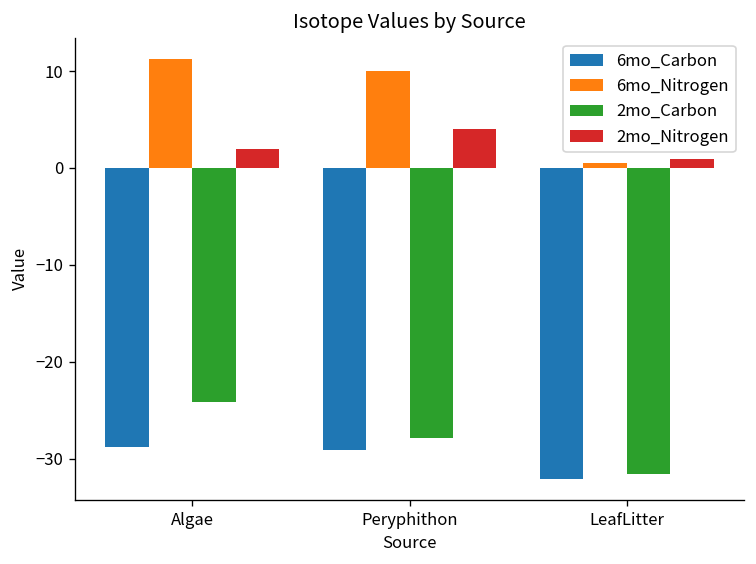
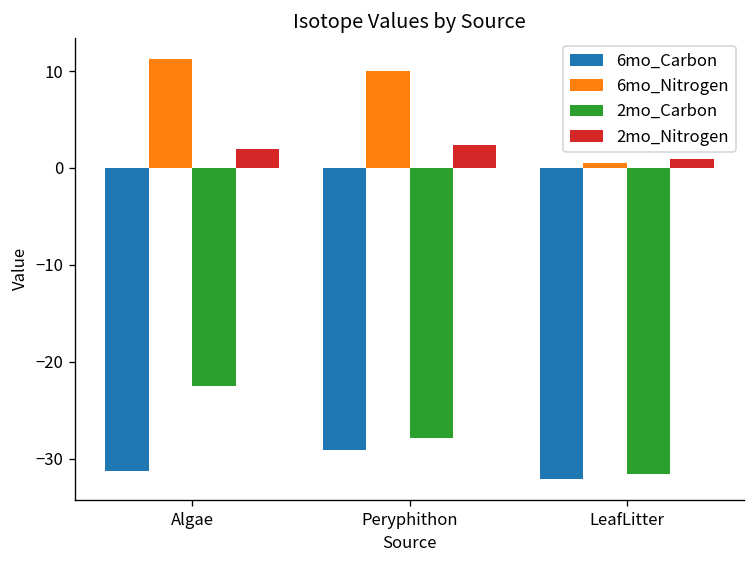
6mo_Carbon, Algae: -29 -> -31
2mo_Carbon, Algae: -24 -> -23
2mo_Nitrogen, Peryphithon: 4 -> 2
